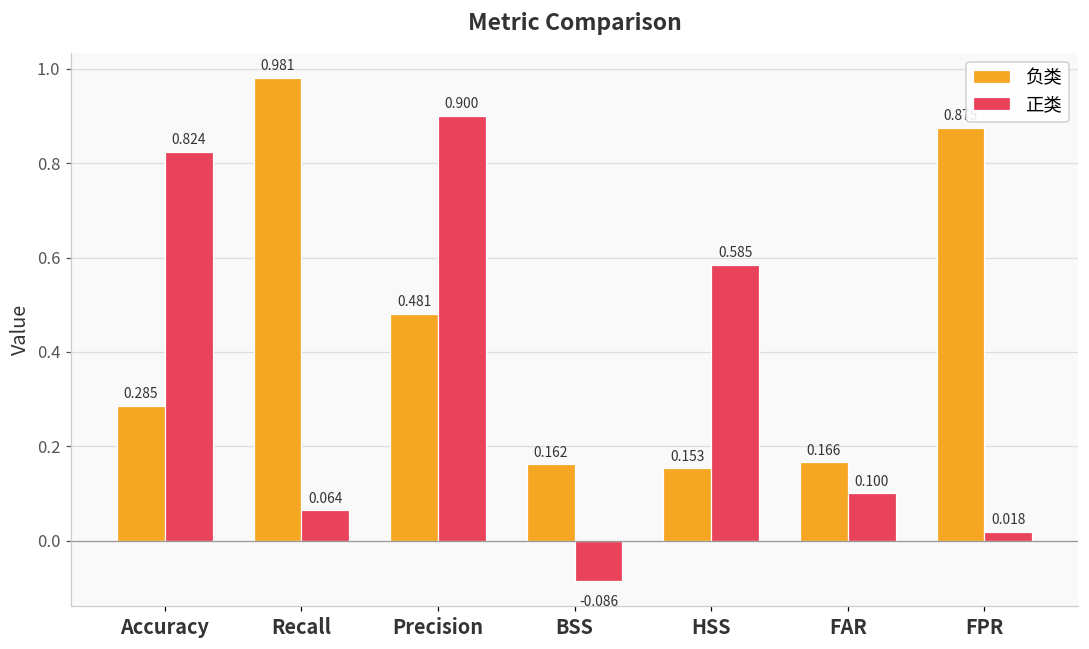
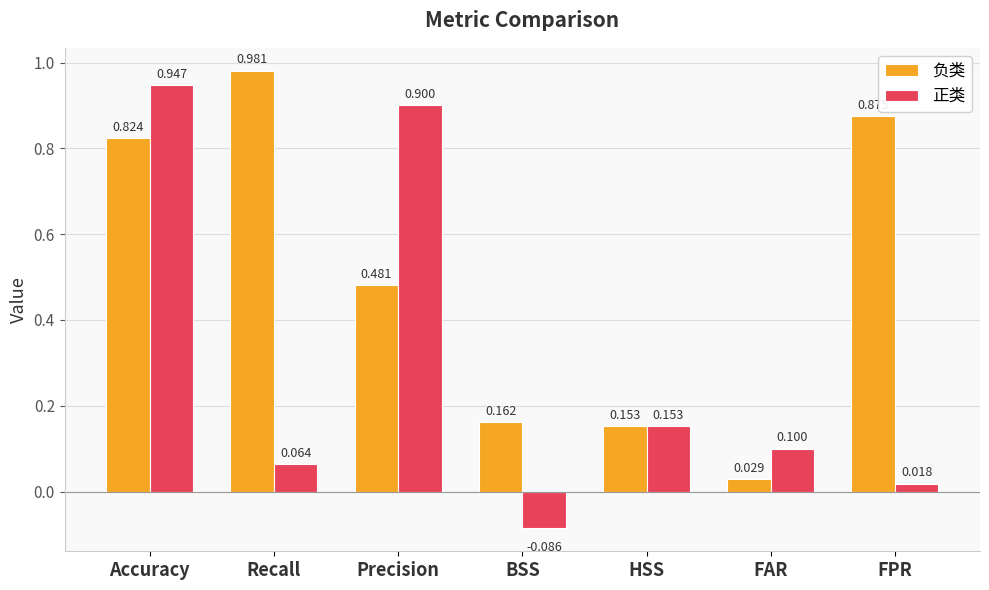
负类, Accuracy: 0.285 -> 0.824
正类, Accuracy: 0.824 -> 0.947
正类, HSS: 0.585 -> 0.153
负类, FAR: 0.166 -> 0.029
